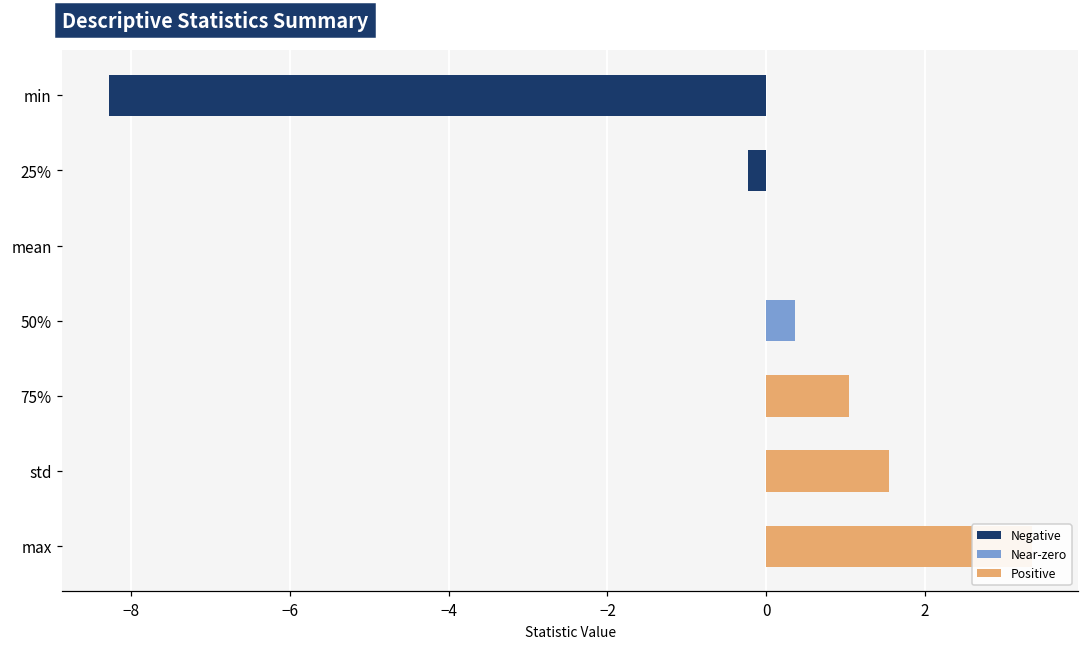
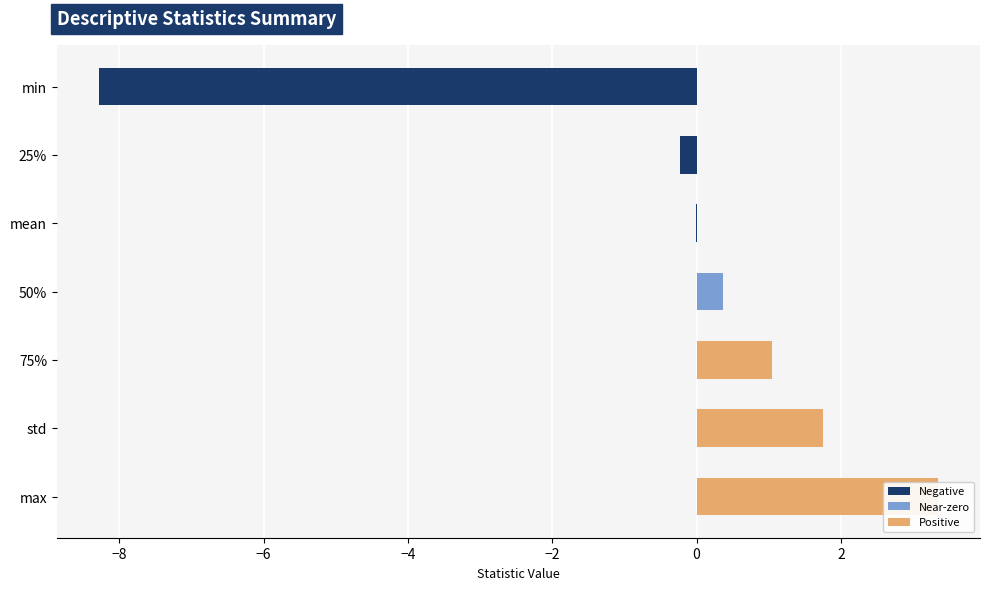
std: 1.5 -> 1.7
